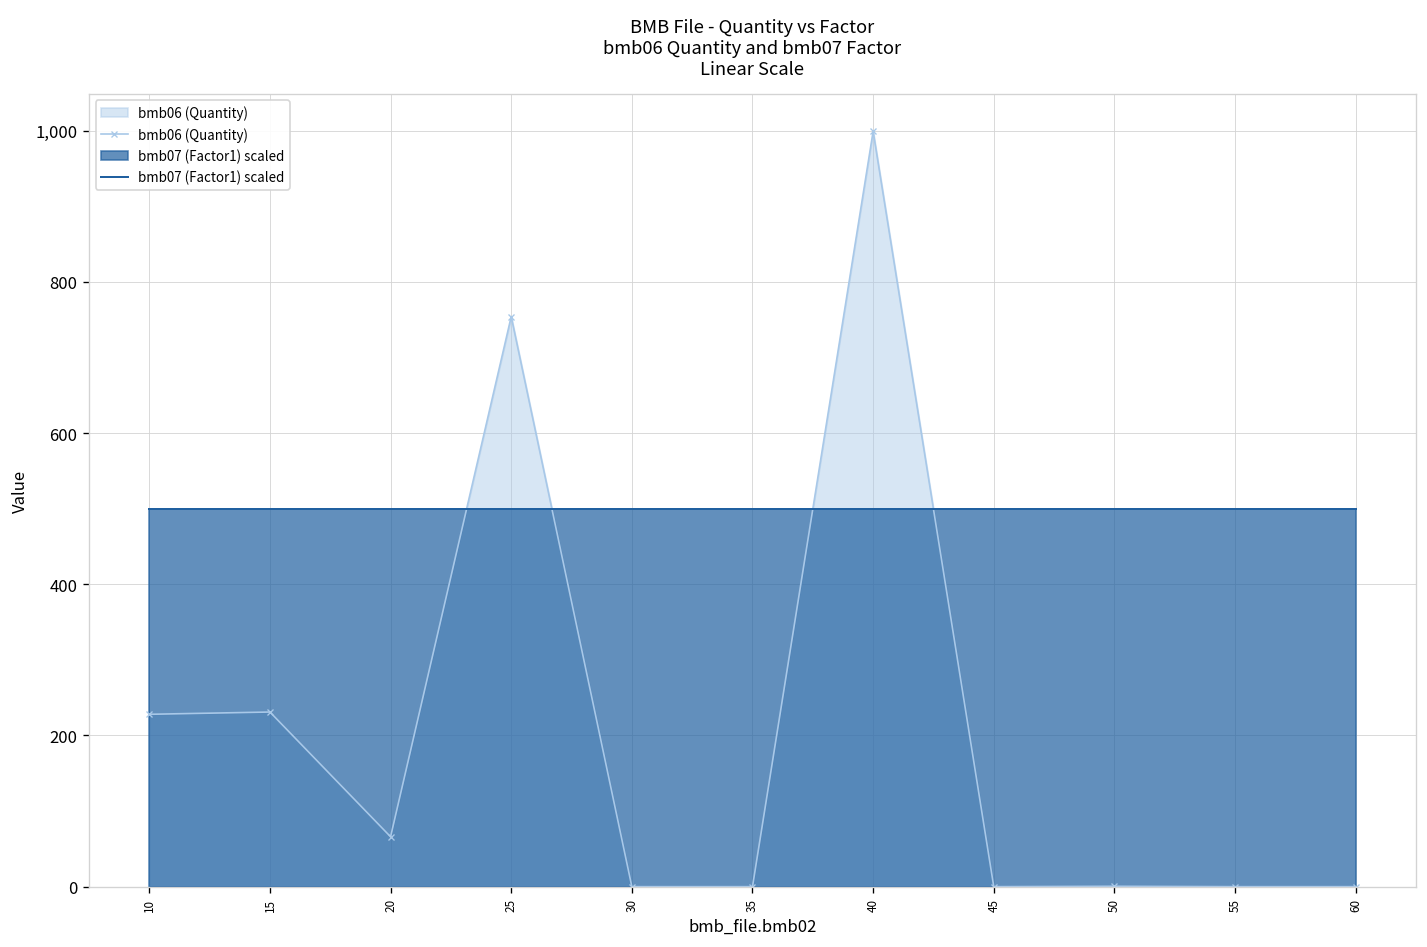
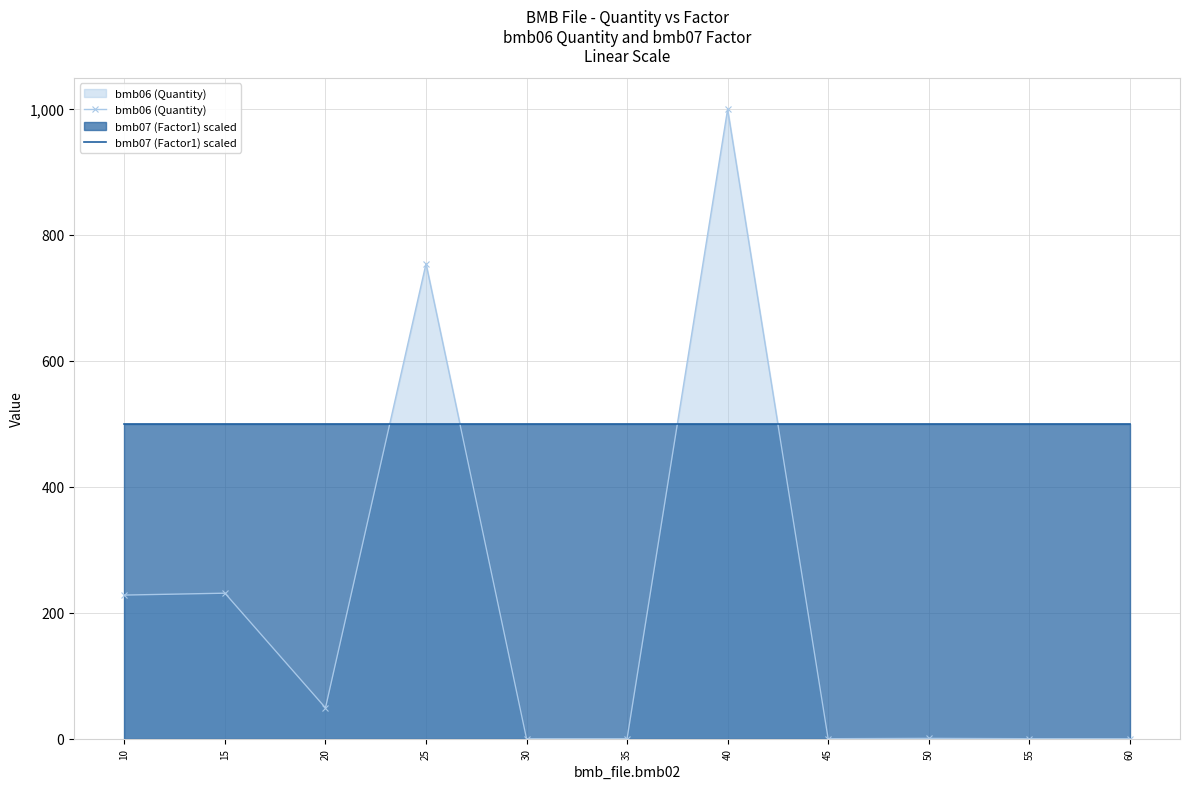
bmb06 (Quantity), 20: 70 -> 50
